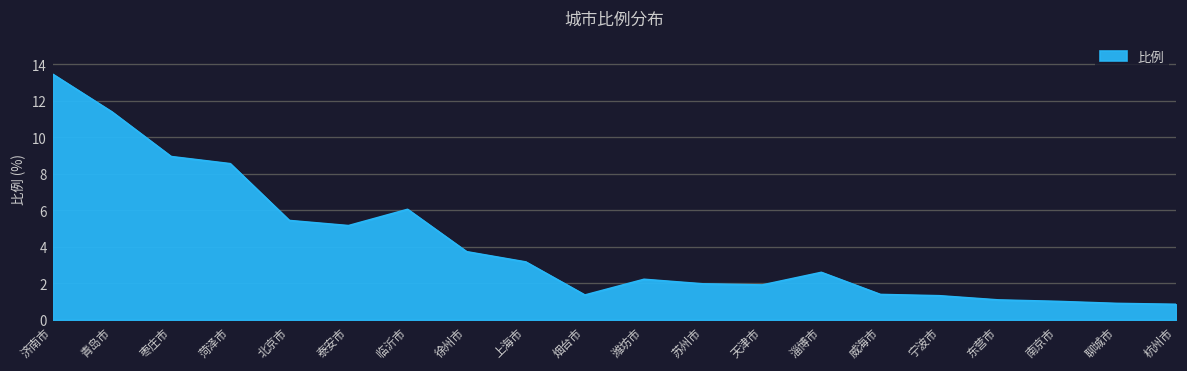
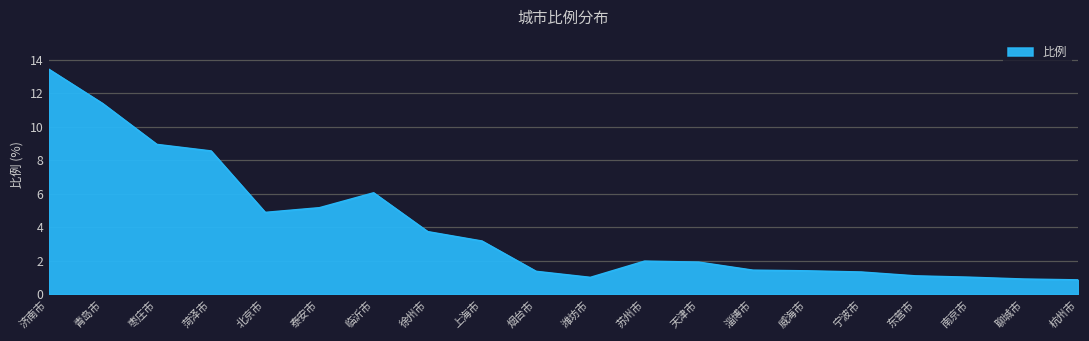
北京市: 5.4 -> 4.9
潍坊市: 2.2 -> 1.0
淄博市: 2.6 -> 1.4
